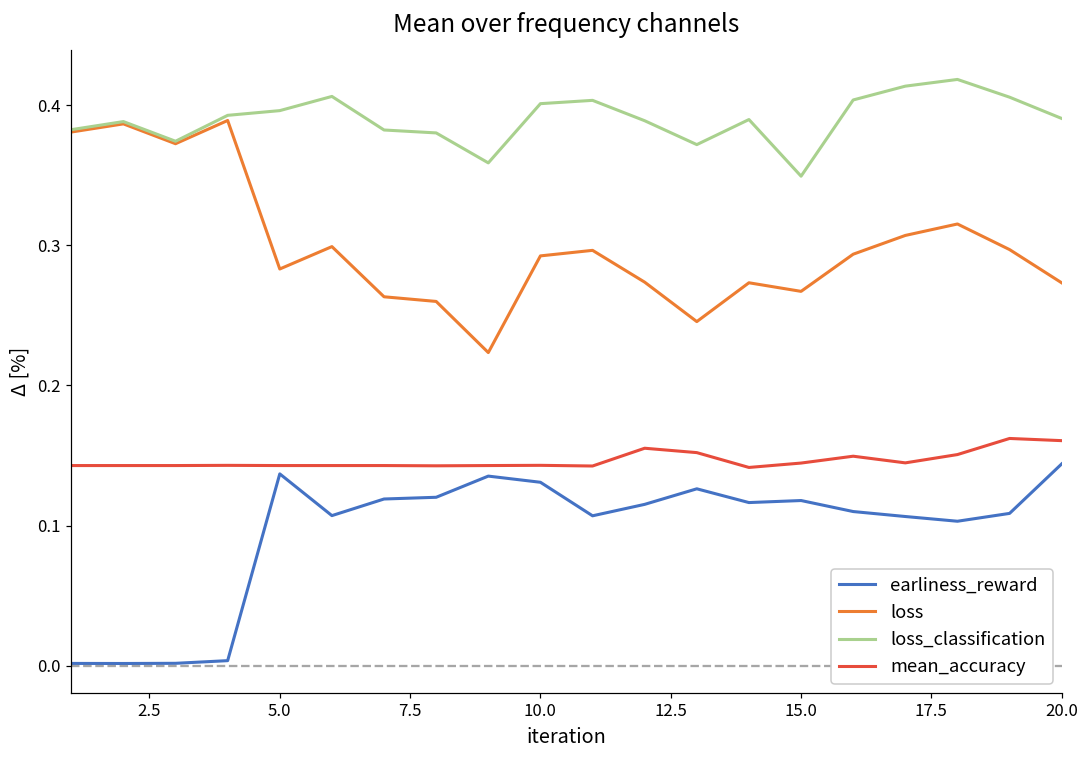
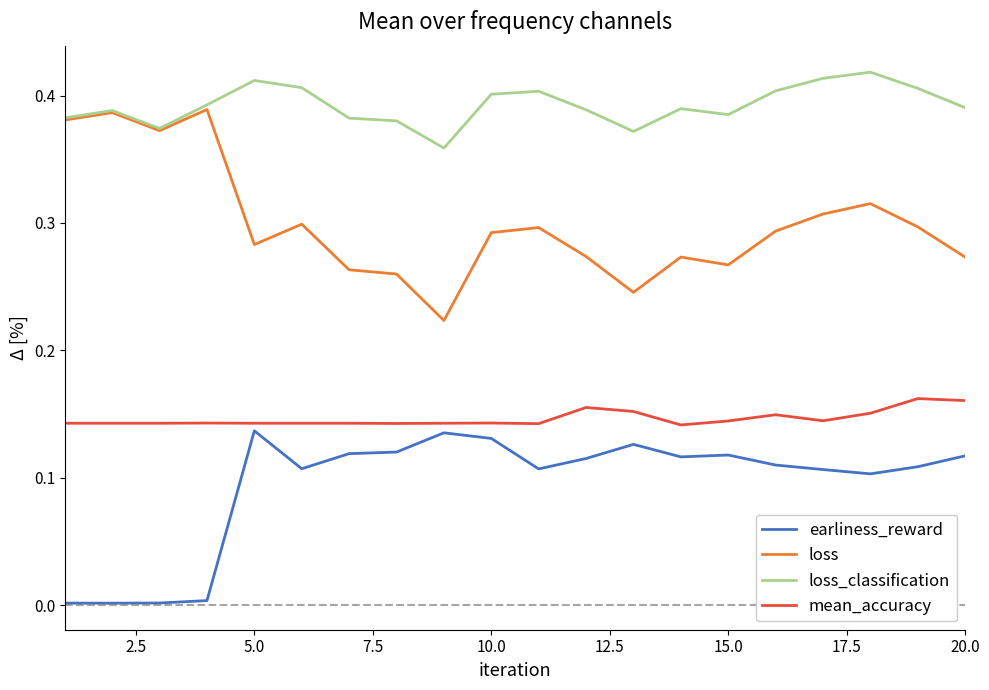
loss_classification, 5.0: 0.396 -> 0.412
loss_classification, 15.0: 0.349 -> 0.385
earliness_reward, 20.0: 0.144 -> 0.117
